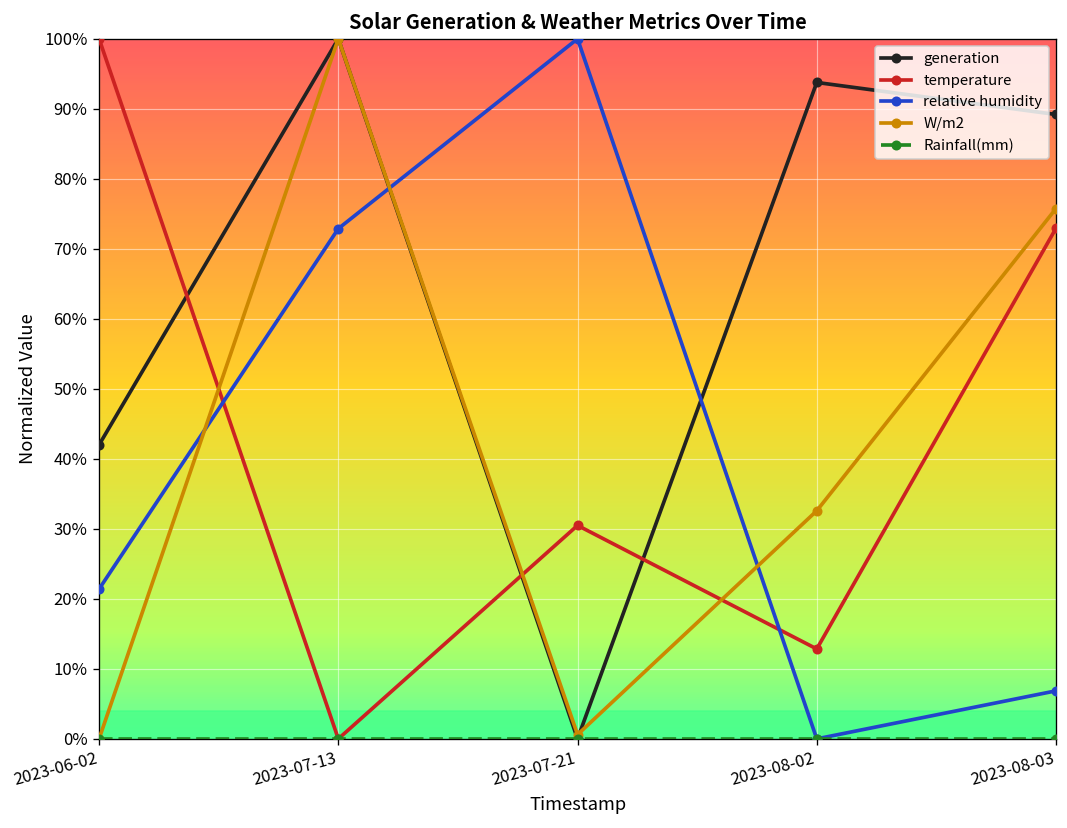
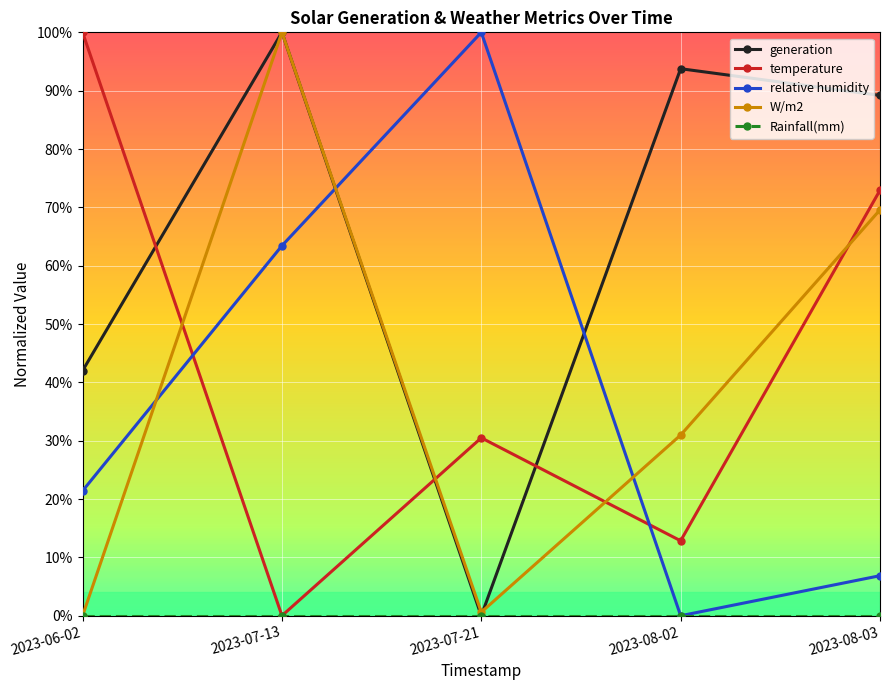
relative humidity, 2023-07-13: 73% -> 63%
W/m2, 2023-08-02: 33% -> 31%
W/m2, 2023-08-03: 76% -> 70%
